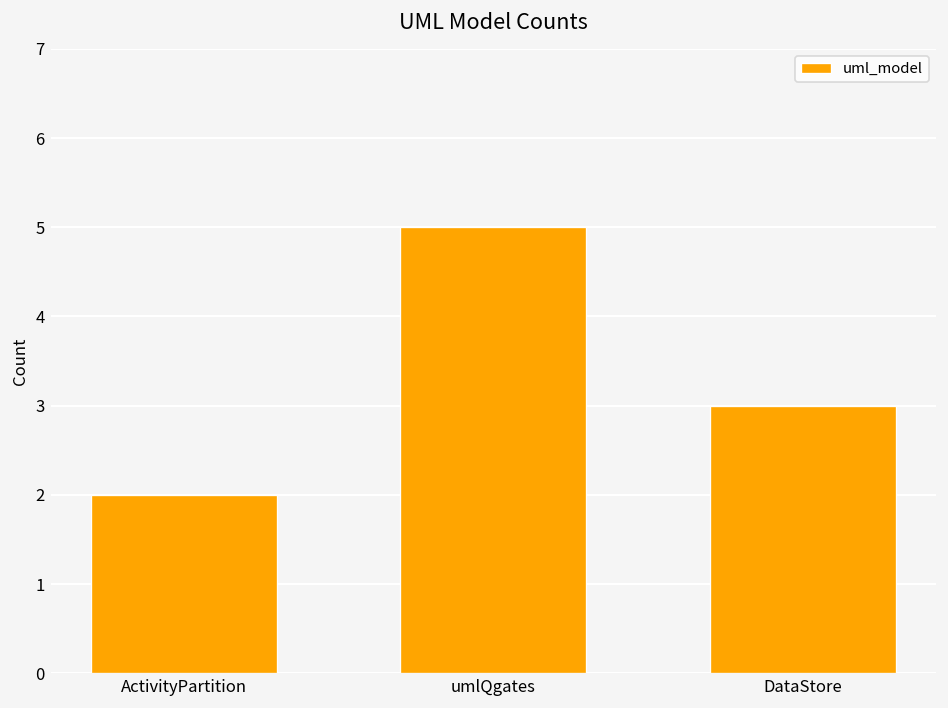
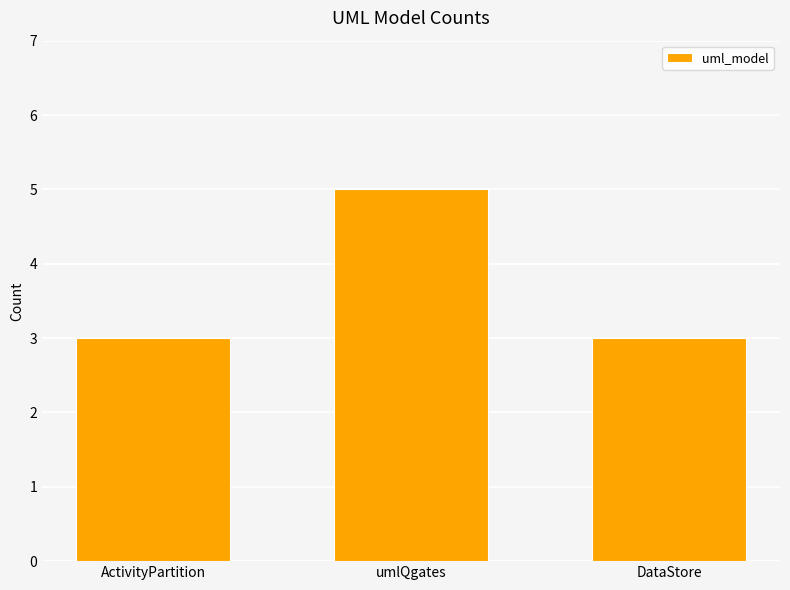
ActivityPartition: 2 -> 3
